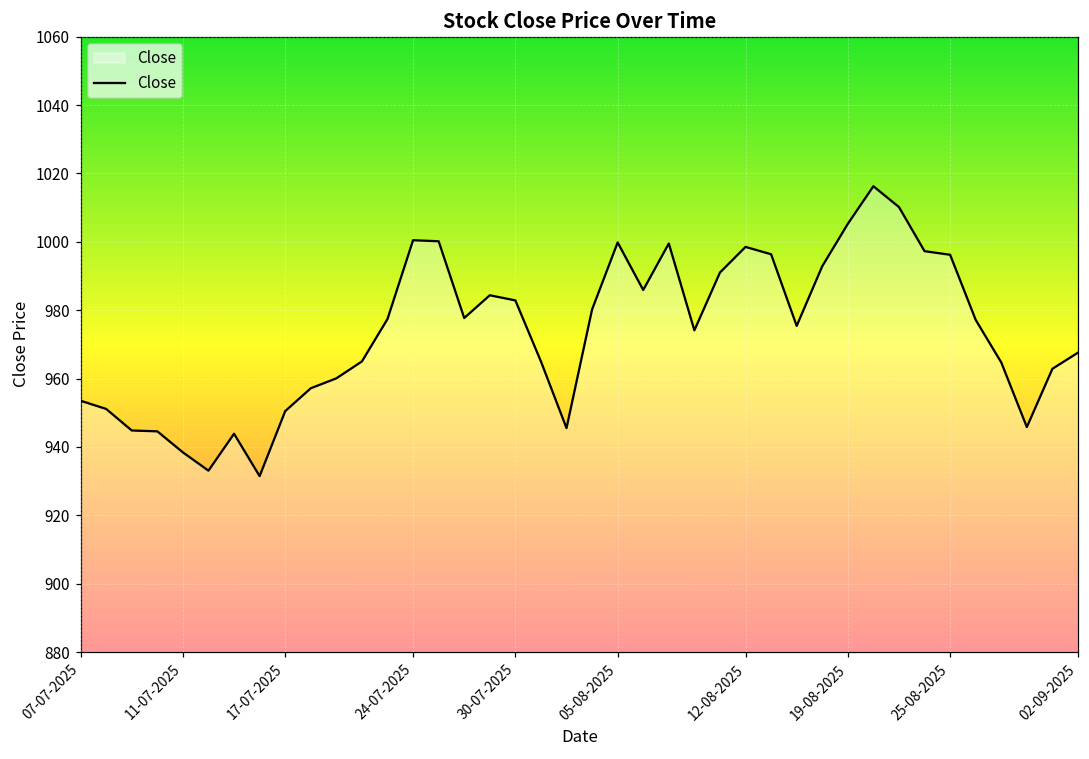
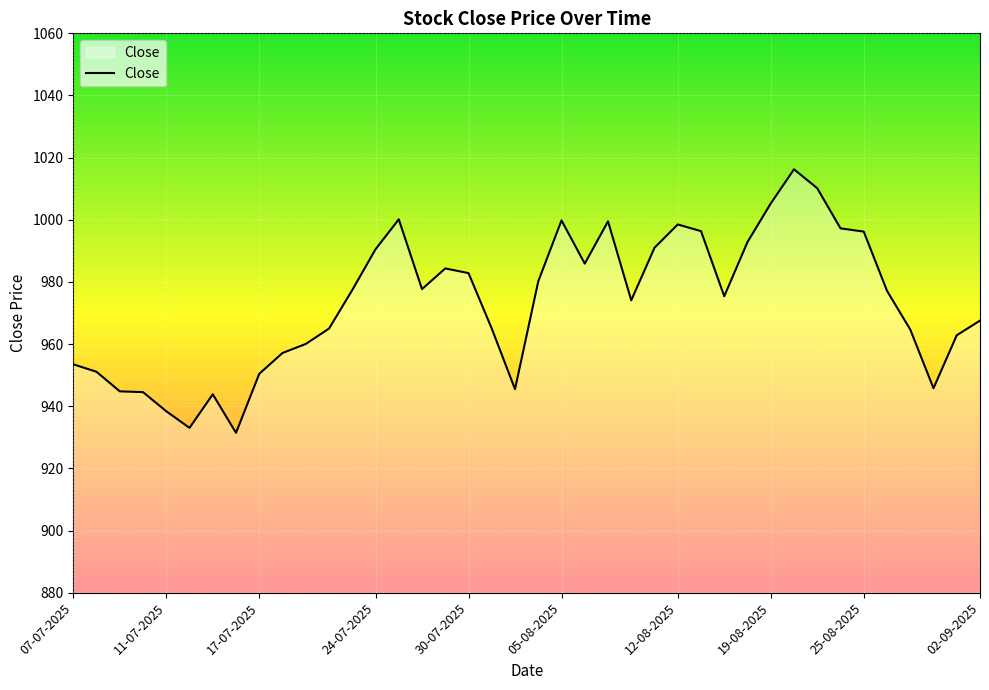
24-07-2025: 1000 -> 991
